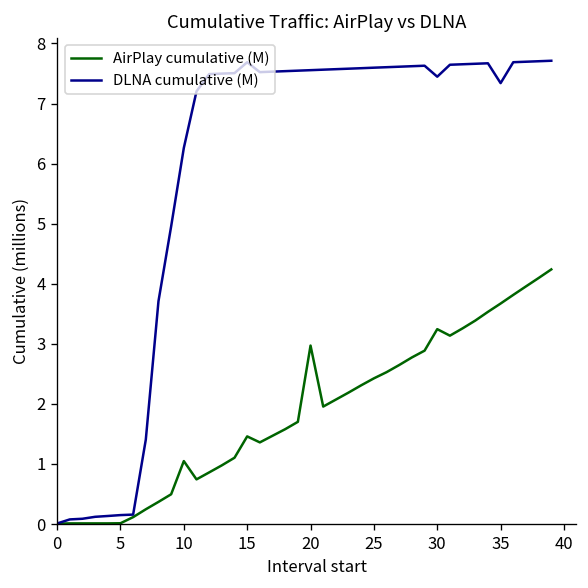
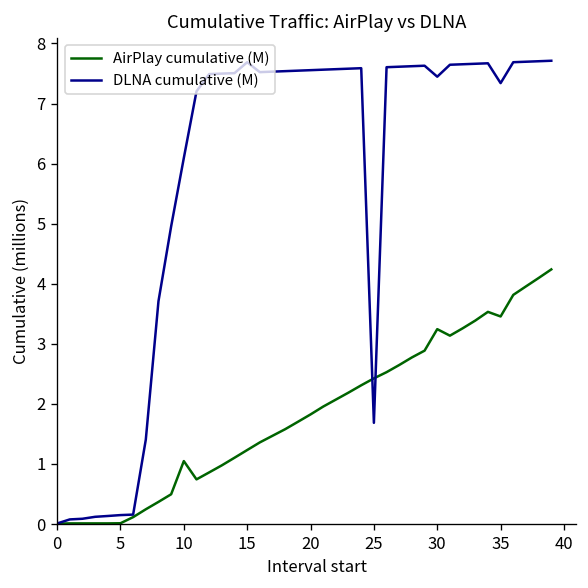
DLNA cumulative (M), 10: 6.3 -> 6.1
AirPlay cumulative (M), 15: 1.5 -> 1.2
AirPlay cumulative (M), 20: 3.0 -> 1.8
DLNA cumulative (M), 25: 7.6 -> 1.7
AirPlay cumulative (M), 35: 3.7 -> 3.5
